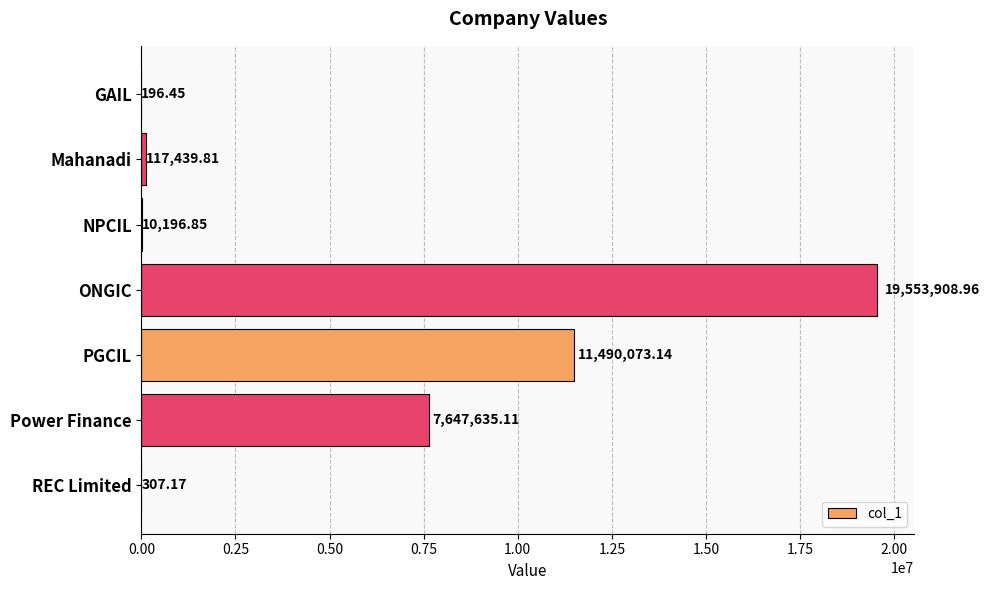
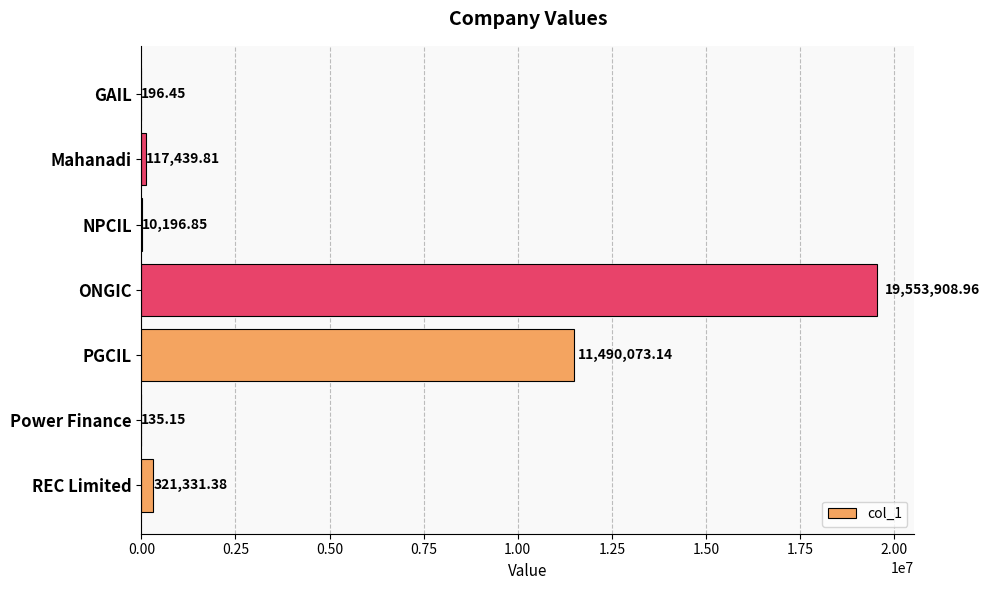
Power Finance: 7,647,635.11 -> 135.15
REC Limited: 307.17 -> 321,331.38
